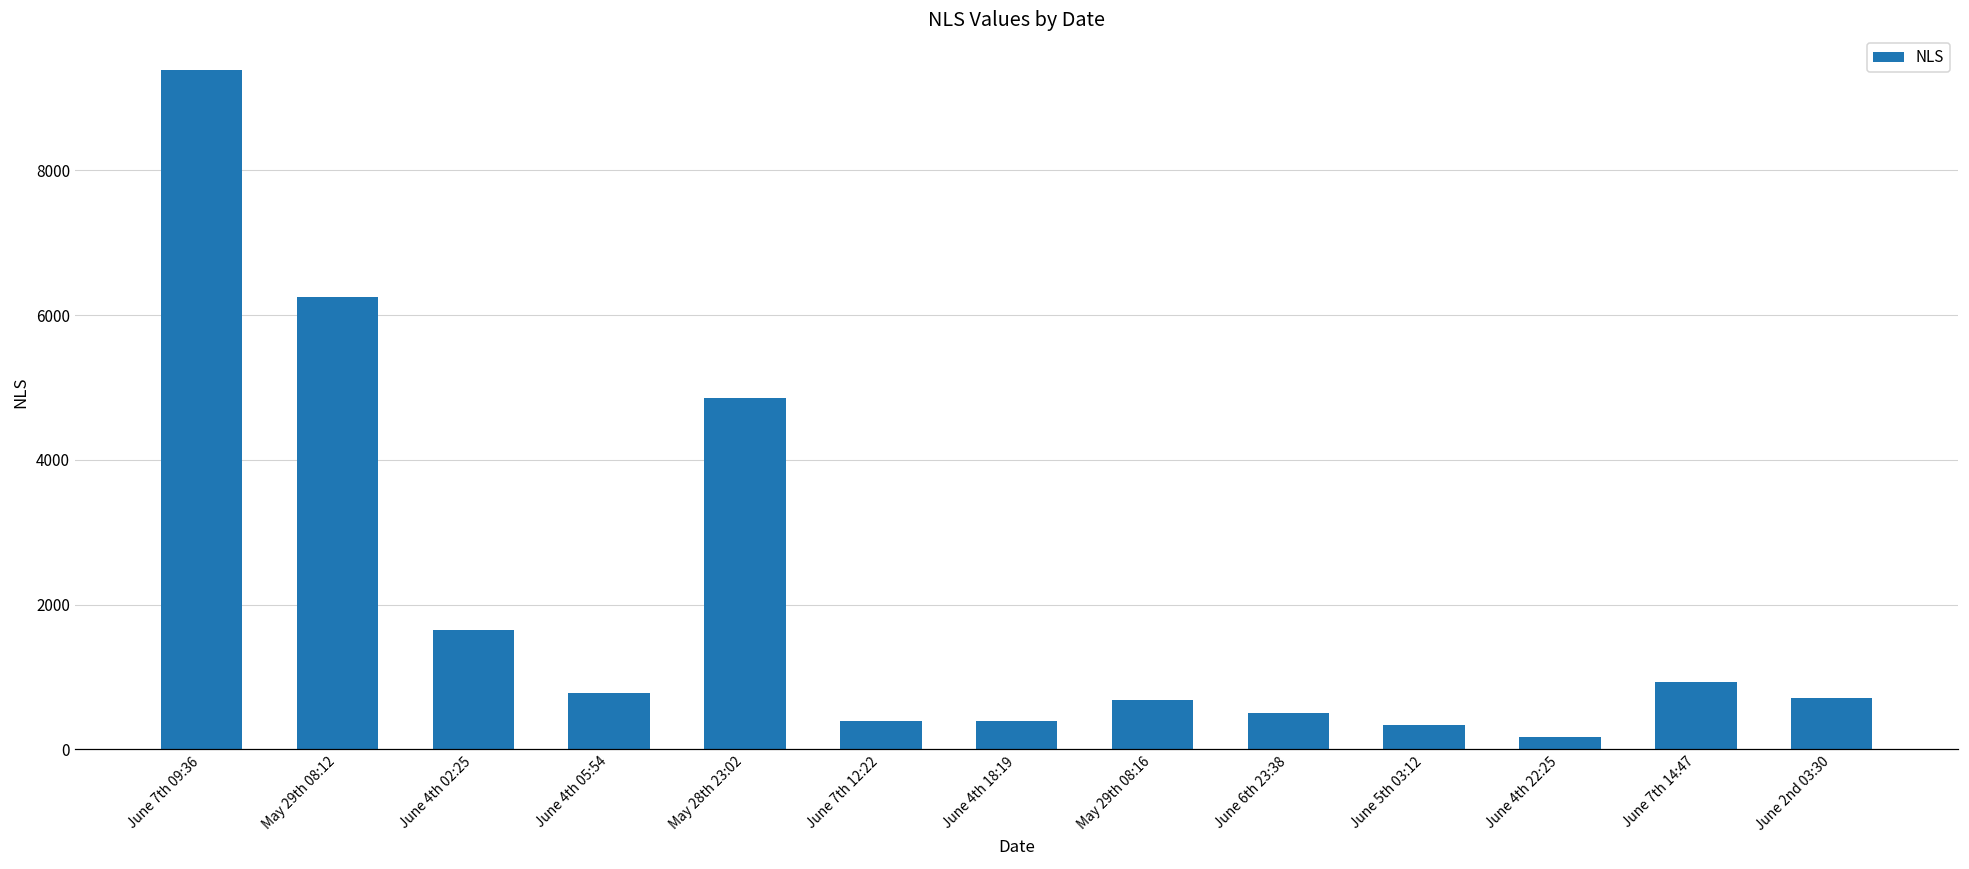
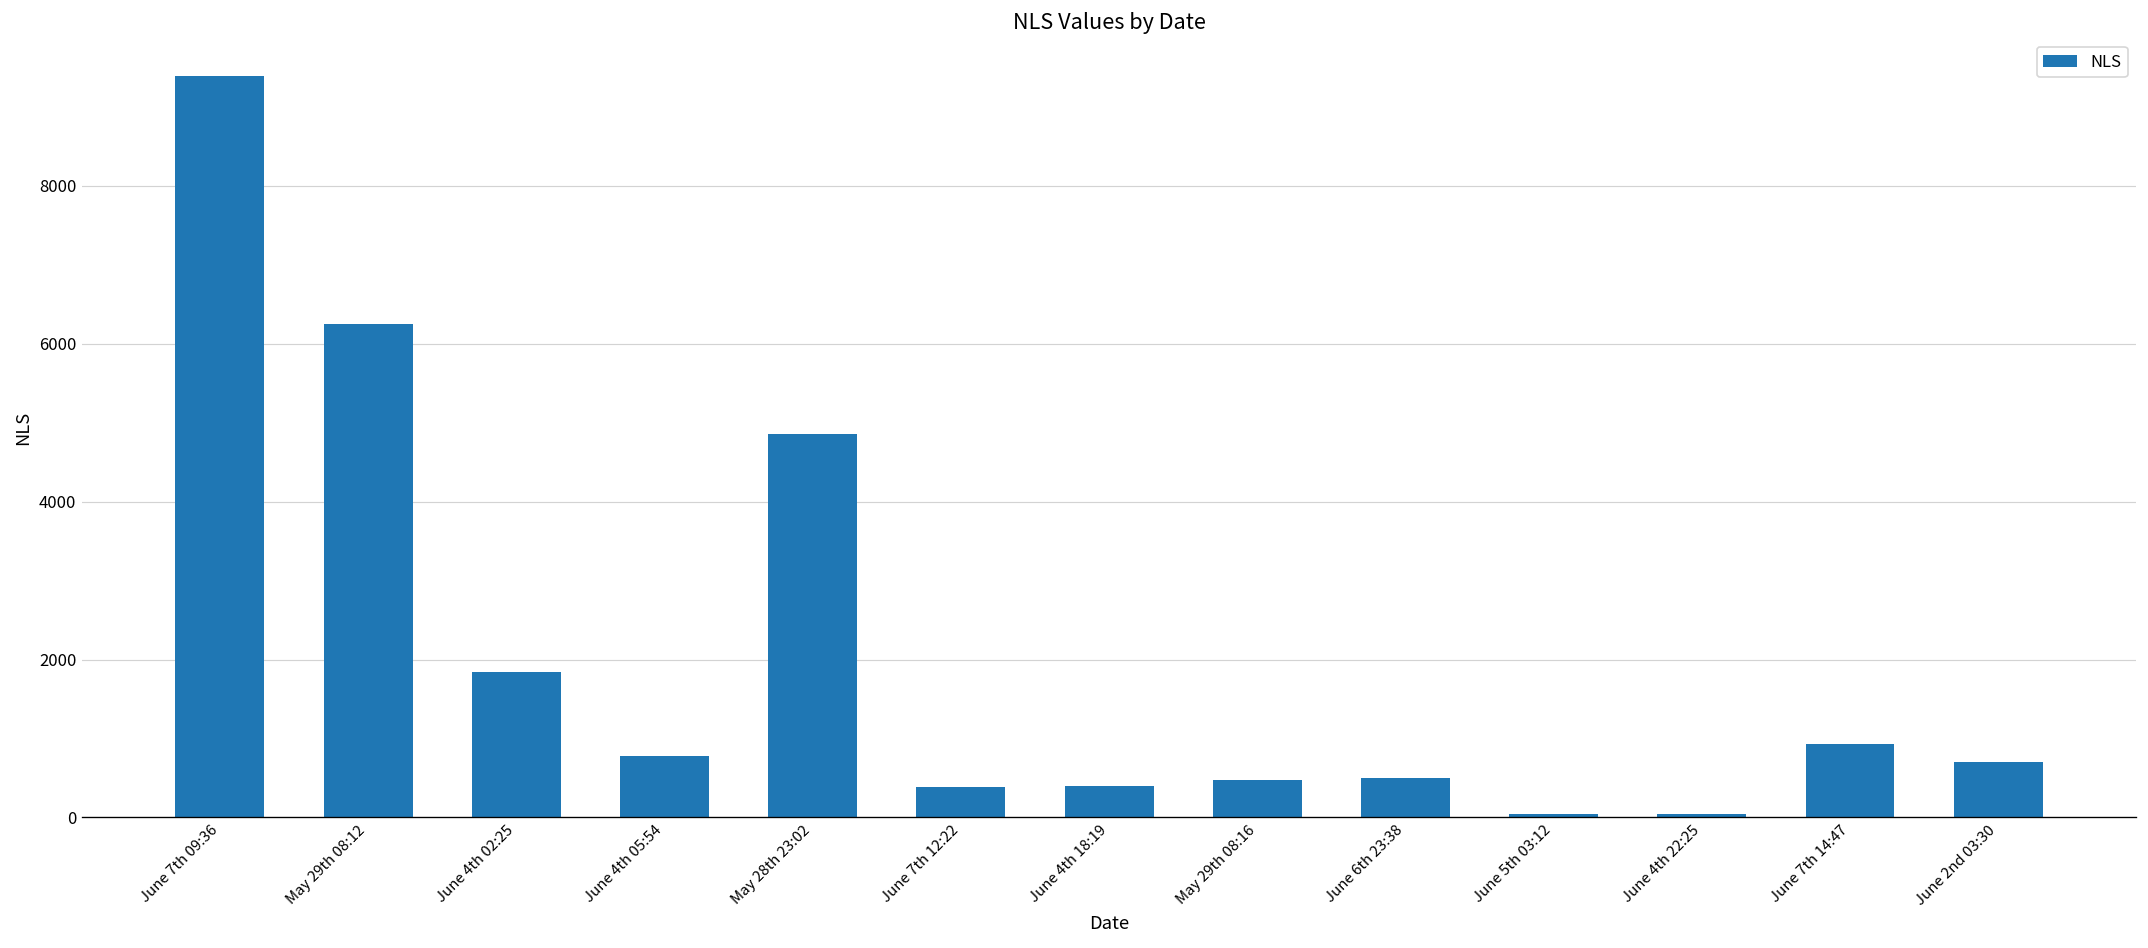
June 4th 02:25: 1600 -> 1800
May 29th 08:16: 700 -> 500
June 5th 03:12: 300 -> 0
June 4th 22:25: 200 -> 0
